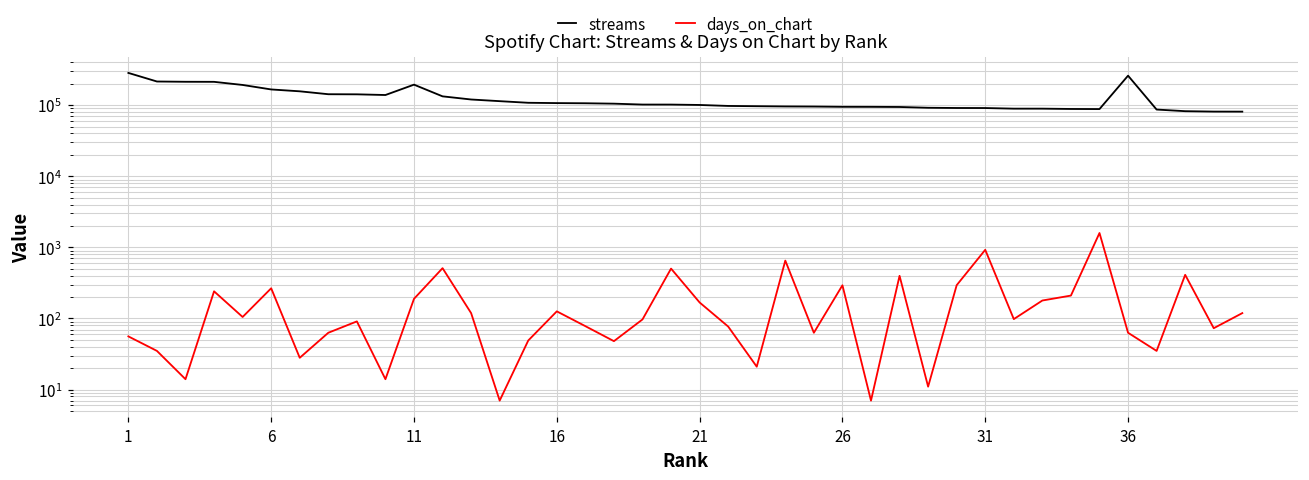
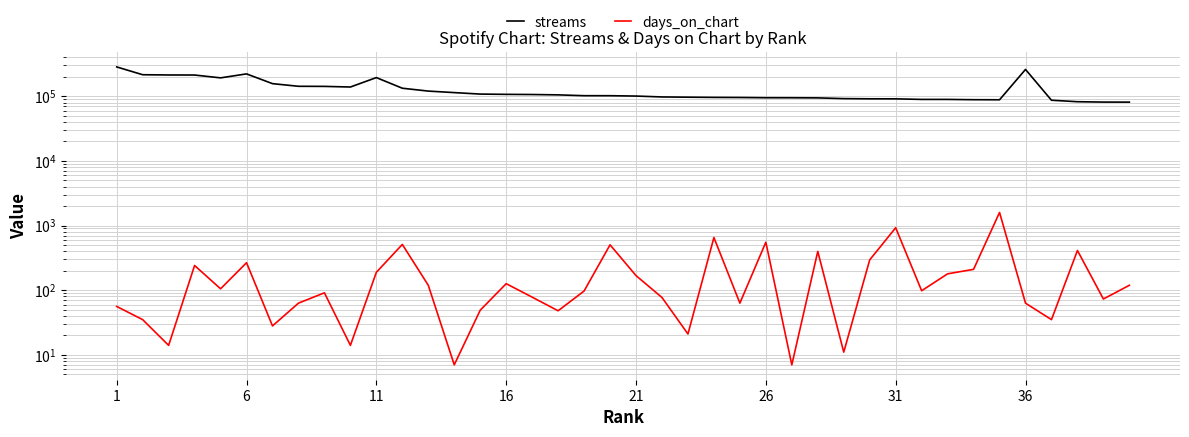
streams, 6: 170000 -> 220000
days_on_chart, 26: 300 -> 600
